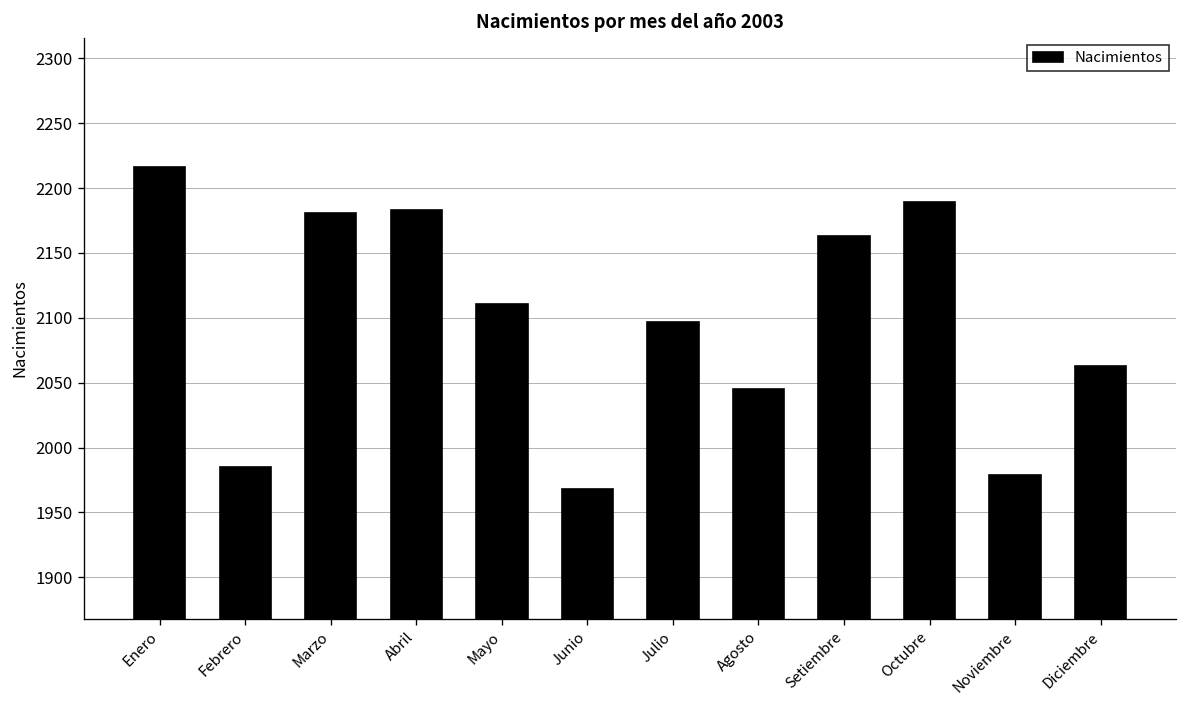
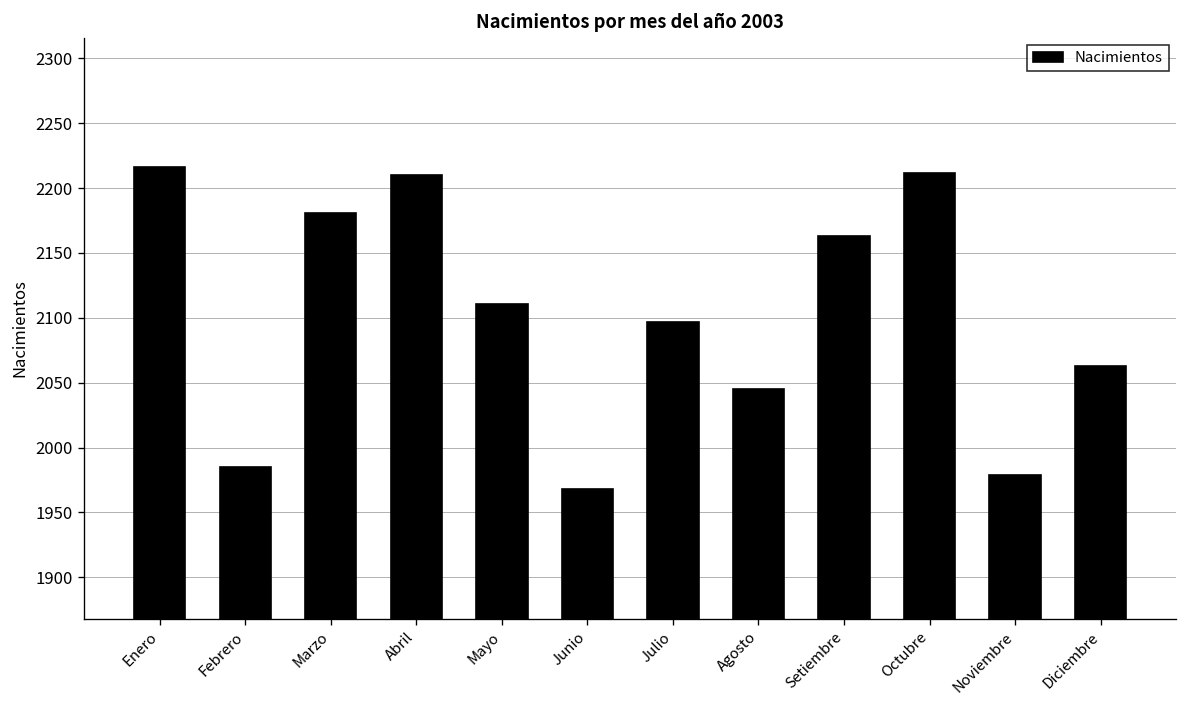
Abril: 2183 -> 2210
Octubre: 2189 -> 2212
